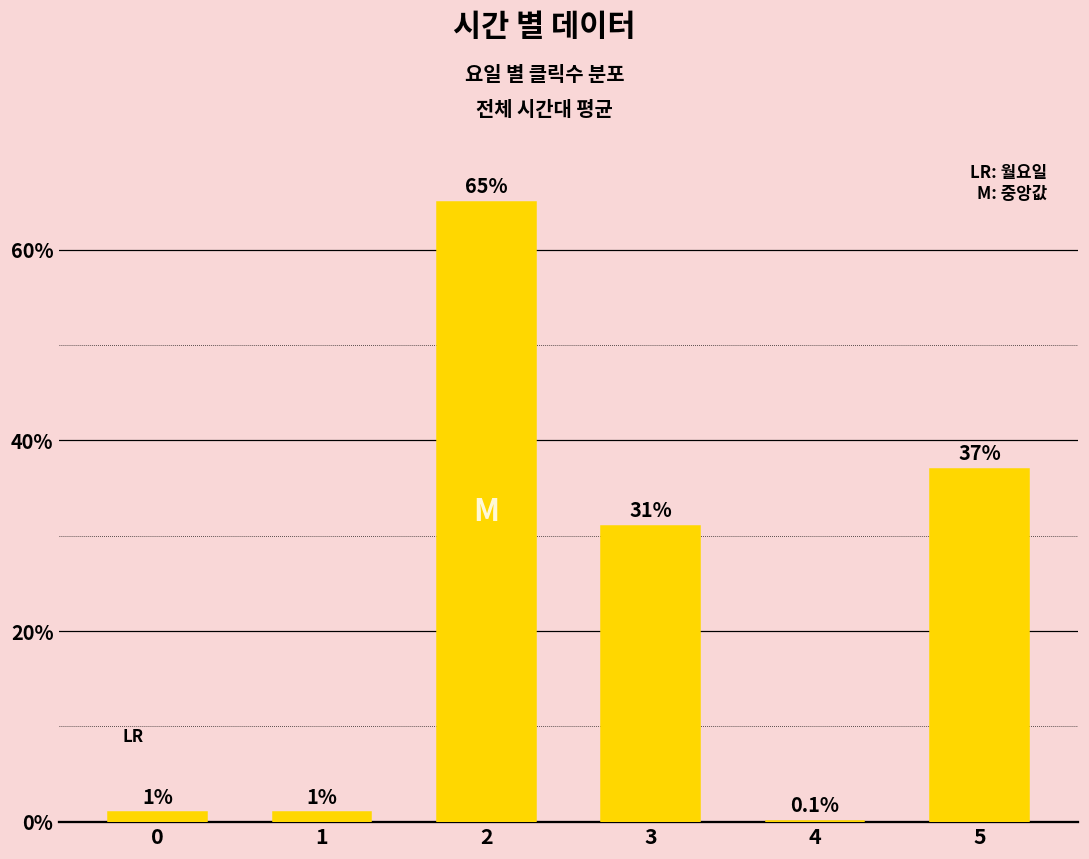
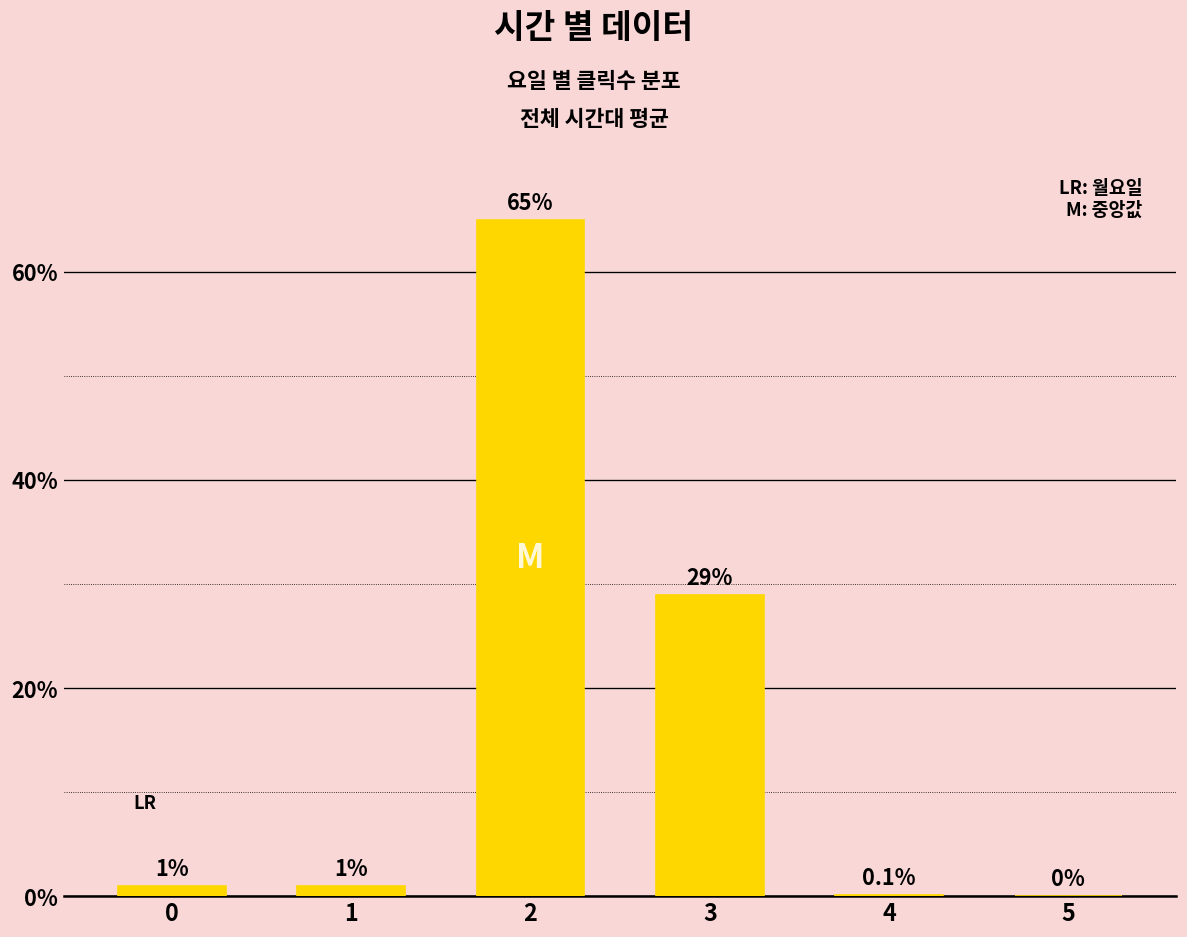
3: 31% -> 29%
5: 37% -> 0%
